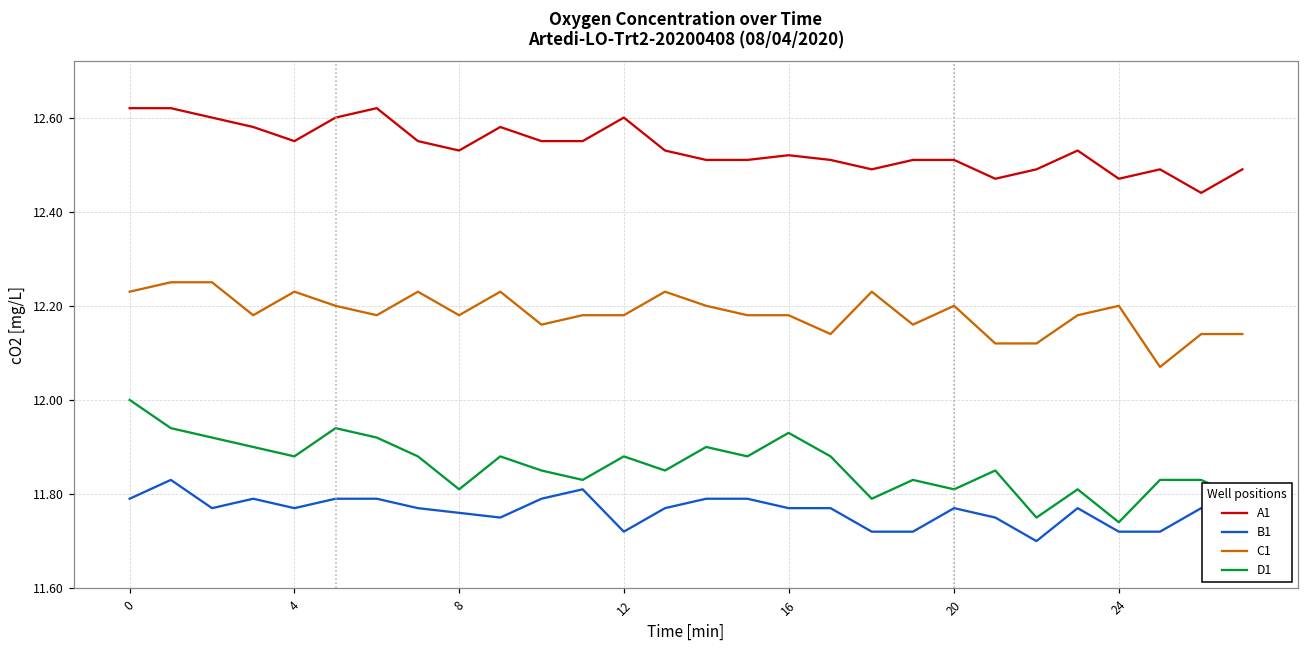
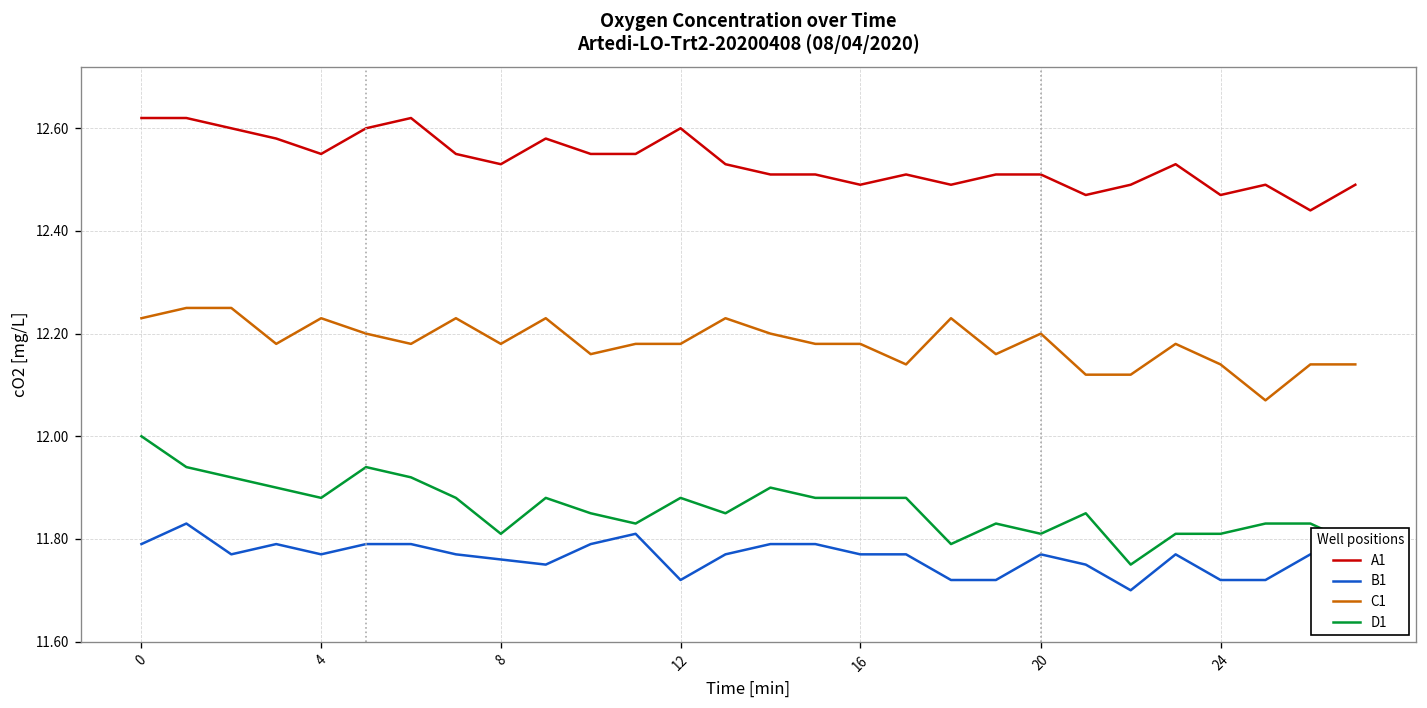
A1, 16: 12.52 -> 12.49
D1, 16: 11.93 -> 11.88
C1, 24: 12.20 -> 12.14
D1, 24: 11.74 -> 11.81
